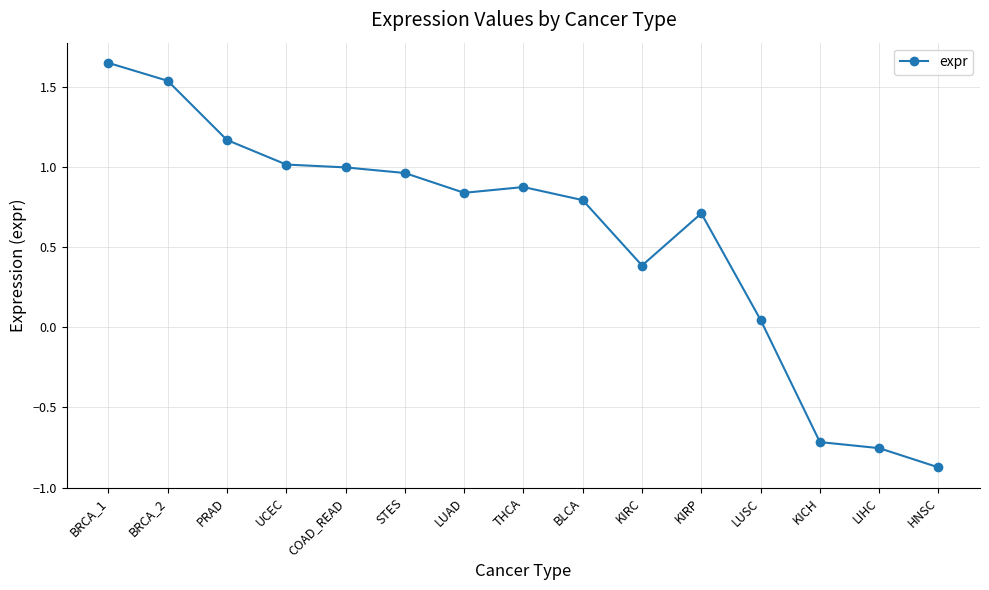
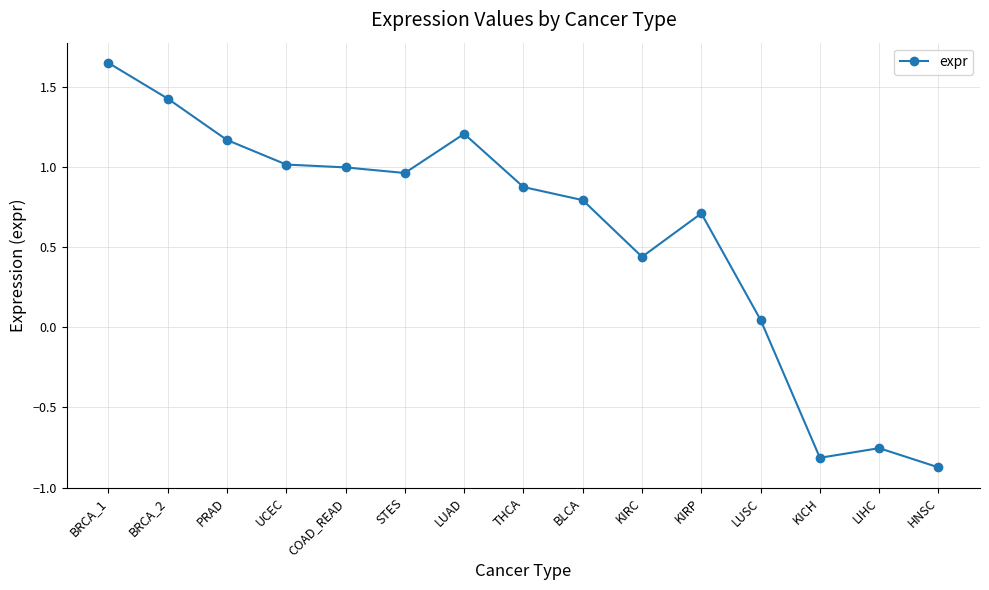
BRCA_2: 1.54 -> 1.43
LUAD: 0.84 -> 1.21
KIRC: 0.38 -> 0.44
KICH: -0.72 -> -0.81
